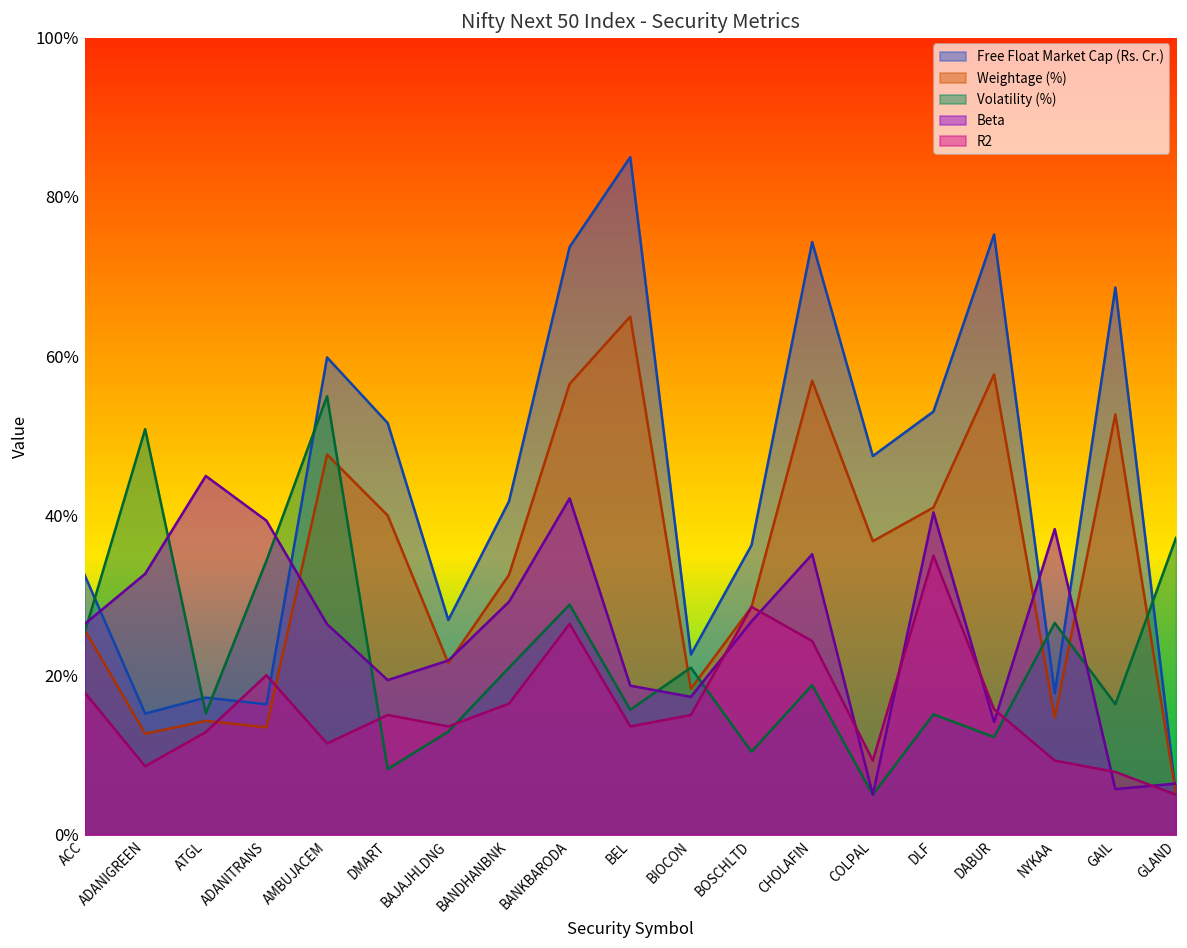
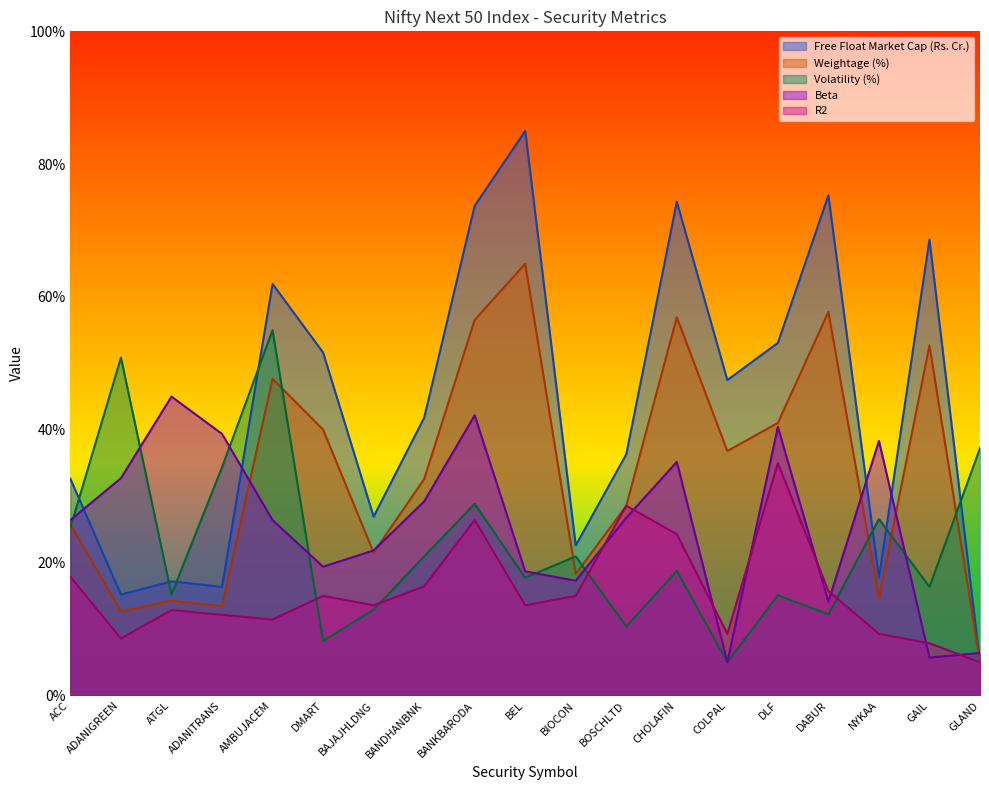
R2, ADANITRANS: 20% -> 12%
Free Float Market Cap (Rs. Cr.), AMBUJACEM: 60% -> 62%
Volatility (%), BEL: 16% -> 18%
